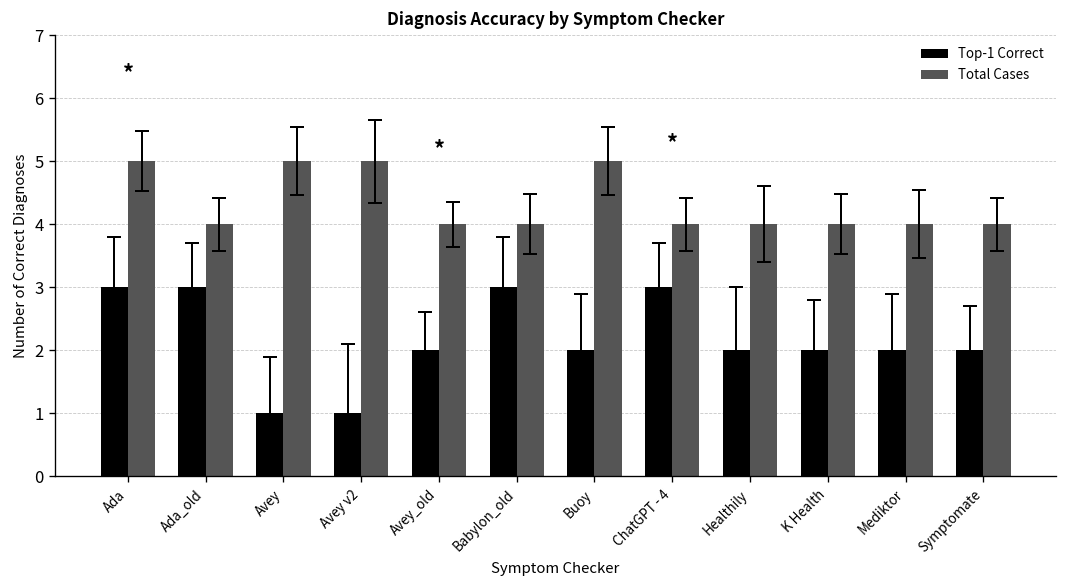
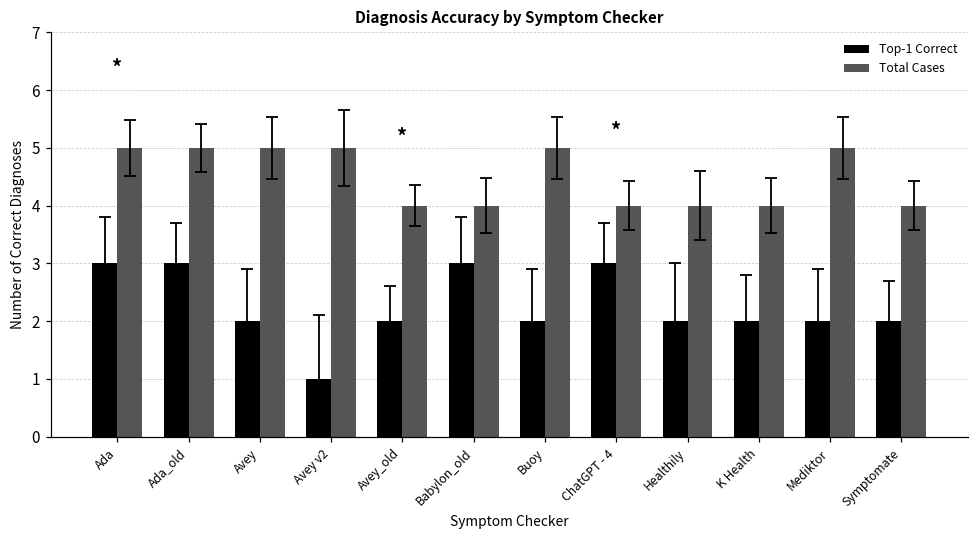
Total Cases, Ada_old: 4 -> 5
Top-1 Correct, Avey: 1 -> 2
Total Cases, Mediktor: 4 -> 5
